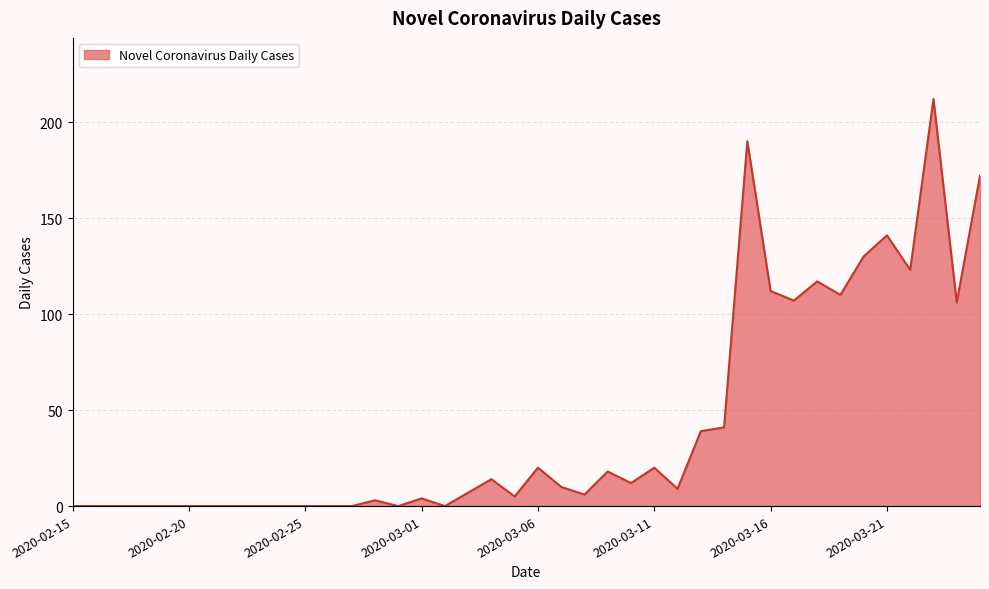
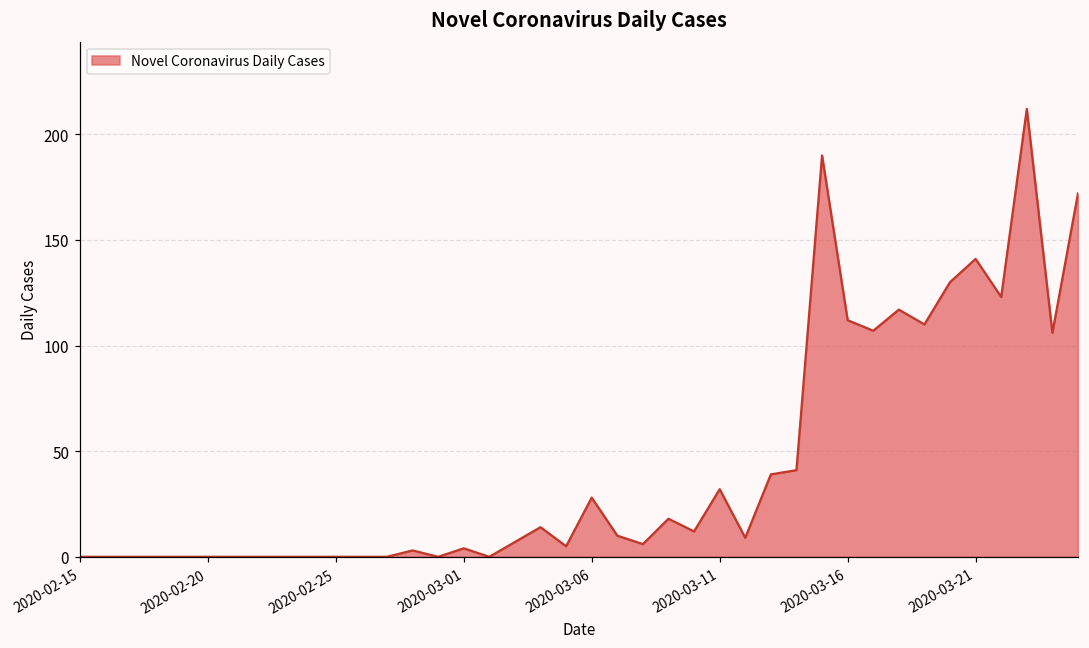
2020-03-06: 20 -> 28
2020-03-11: 20 -> 32
